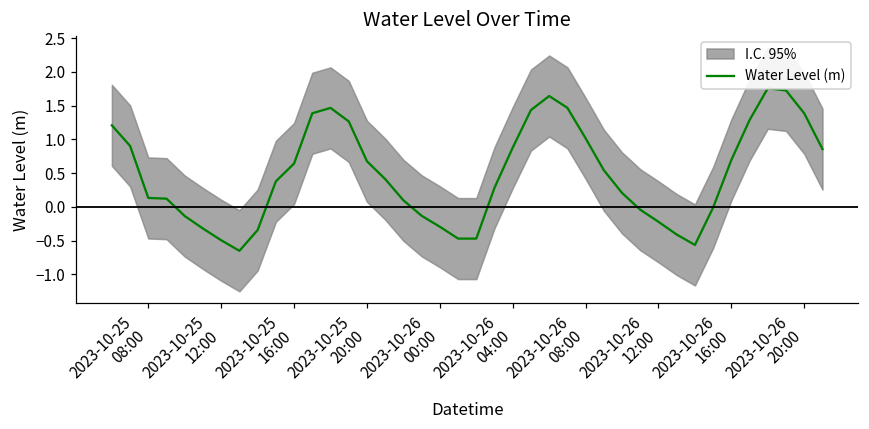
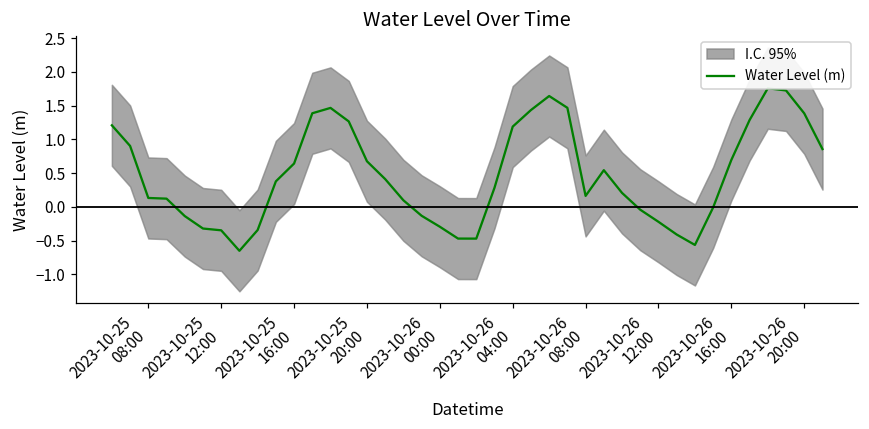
Water Level (m), 2023-10-25 12:00: -0.5 -> -0.3
Water Level (m), 2023-10-26 04:00: 0.9 -> 1.2
Water Level (m), 2023-10-26 08:00: 1.0 -> 0.2
